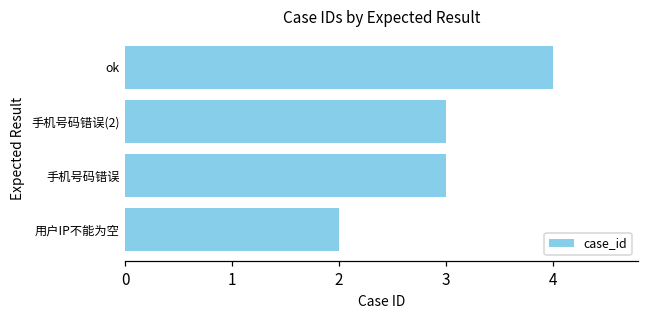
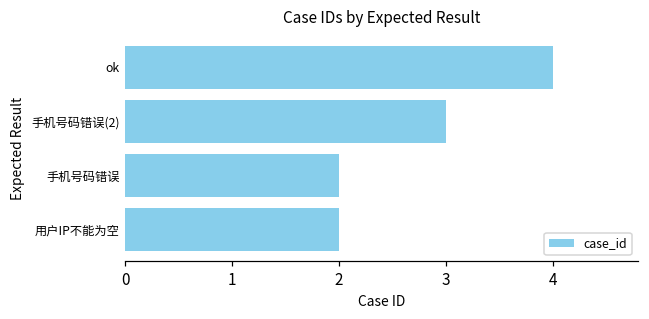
手机号码错误: 3 -> 2
